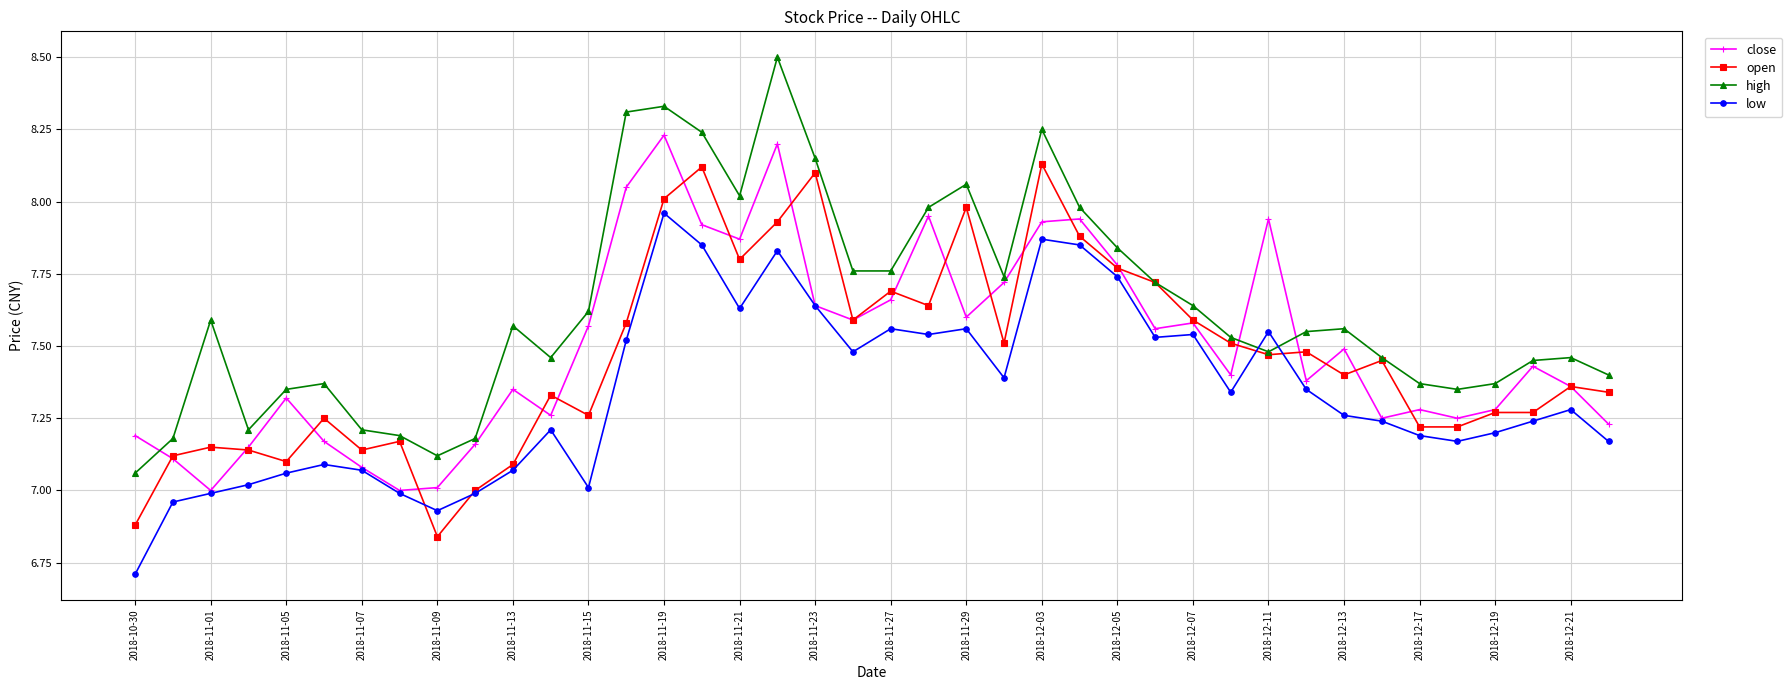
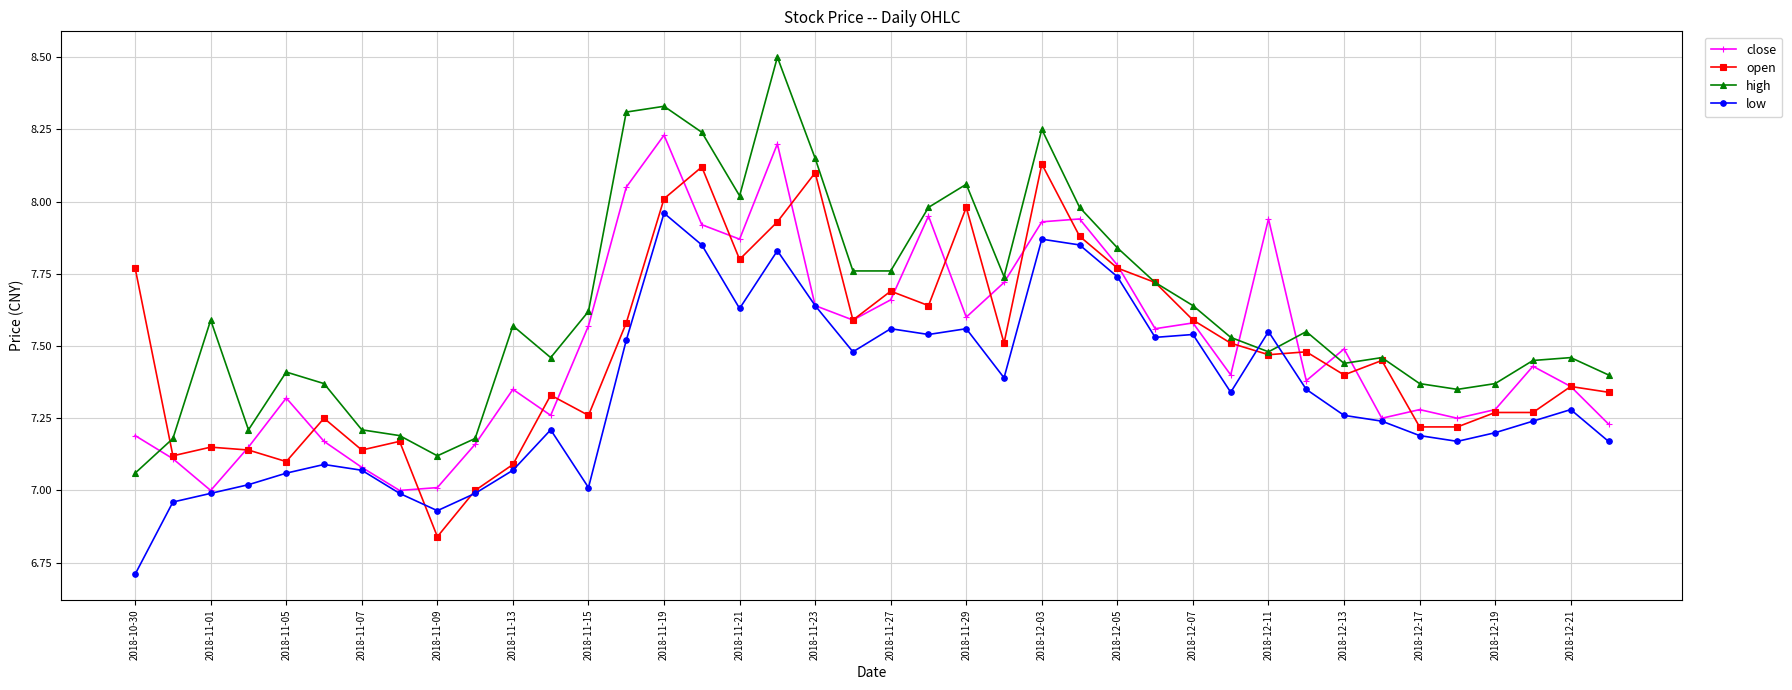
open, 2018-10-30: 6.88 -> 7.77
high, 2018-11-05: 7.35 -> 7.41
high, 2018-12-13: 7.56 -> 7.44
